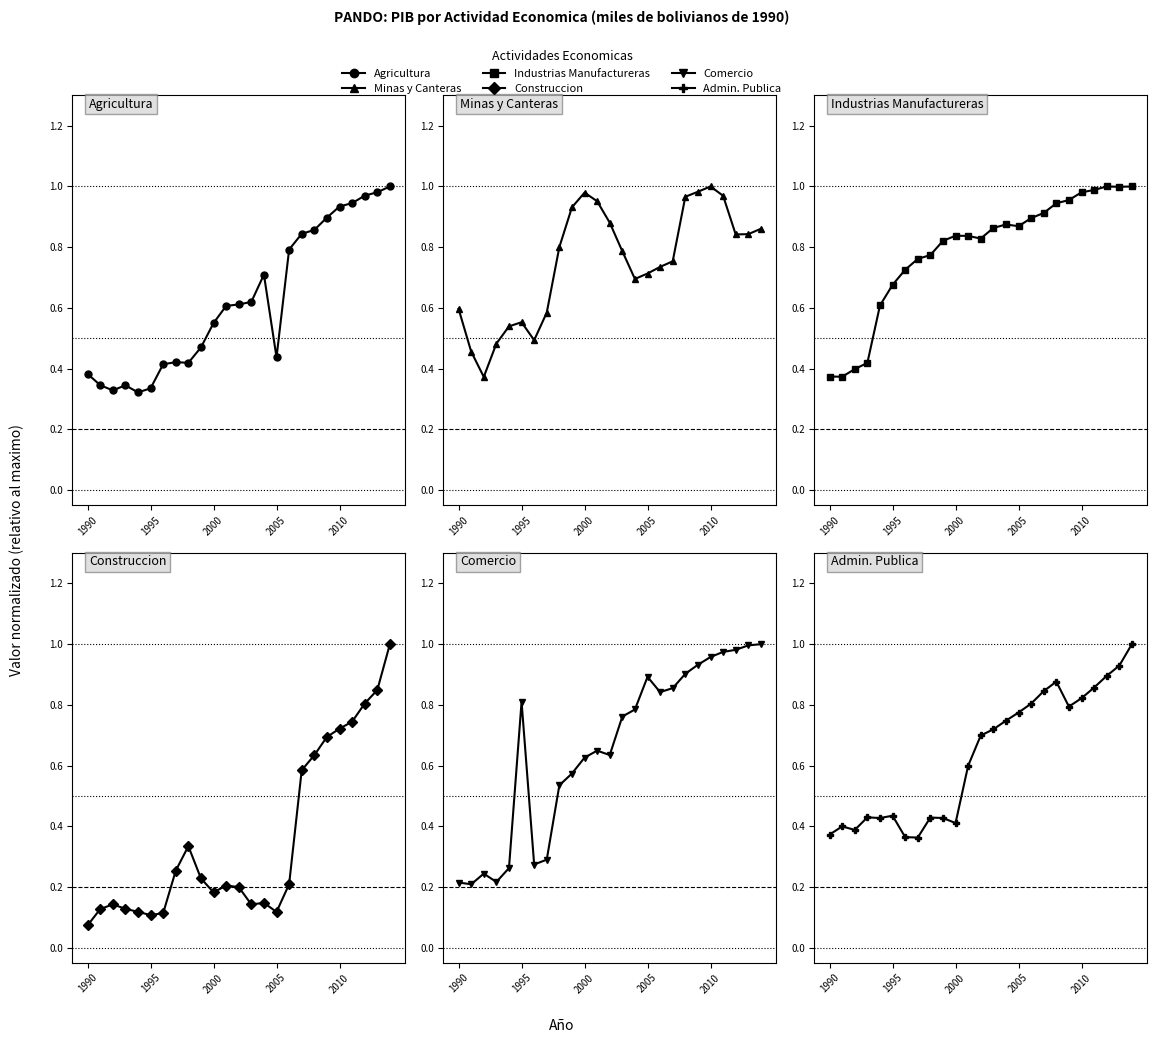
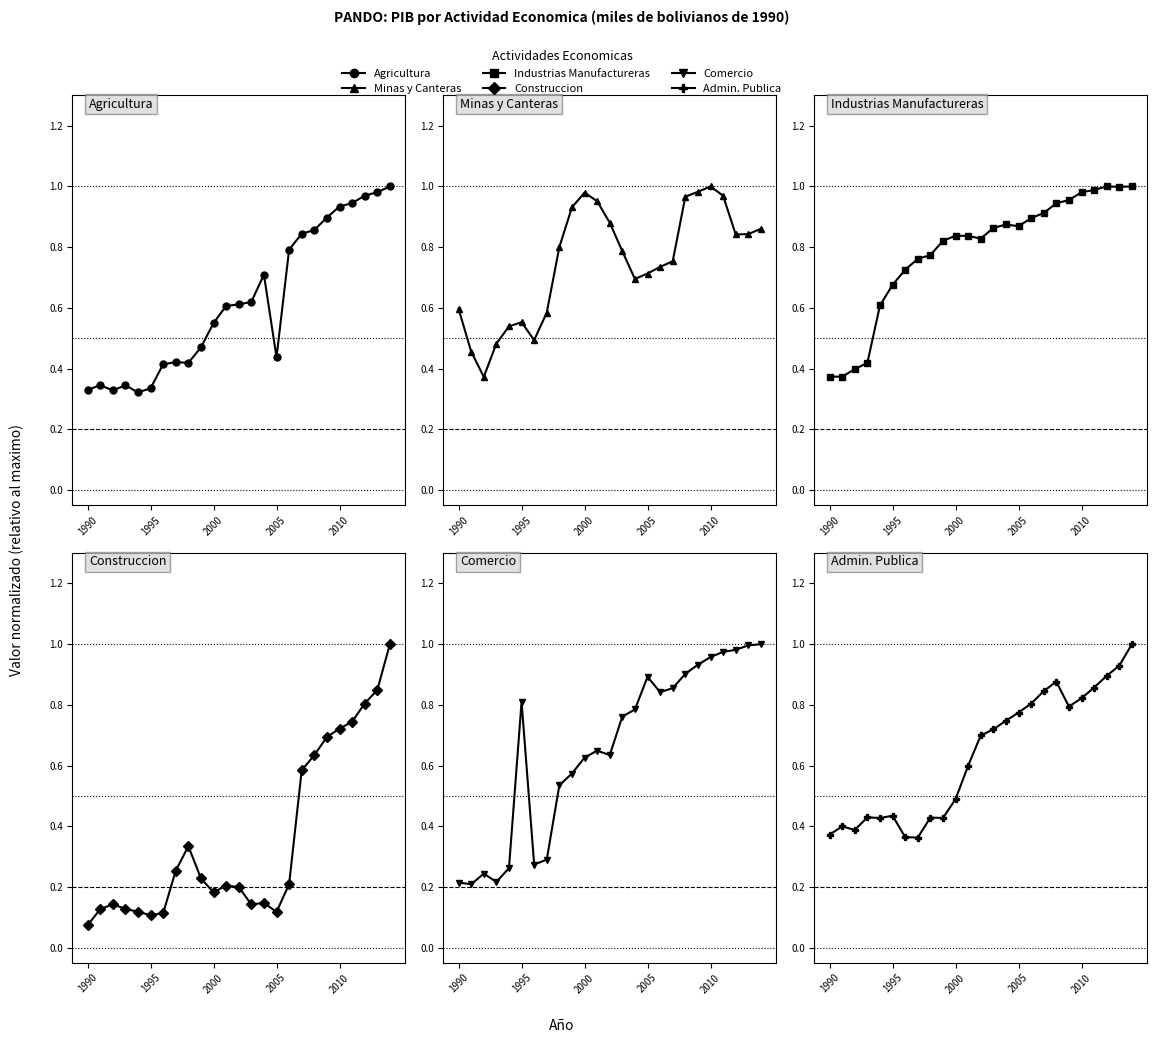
Agricultura, 1990: 0.38 -> 0.33
Admin. Publica, 2000: 0.41 -> 0.49
